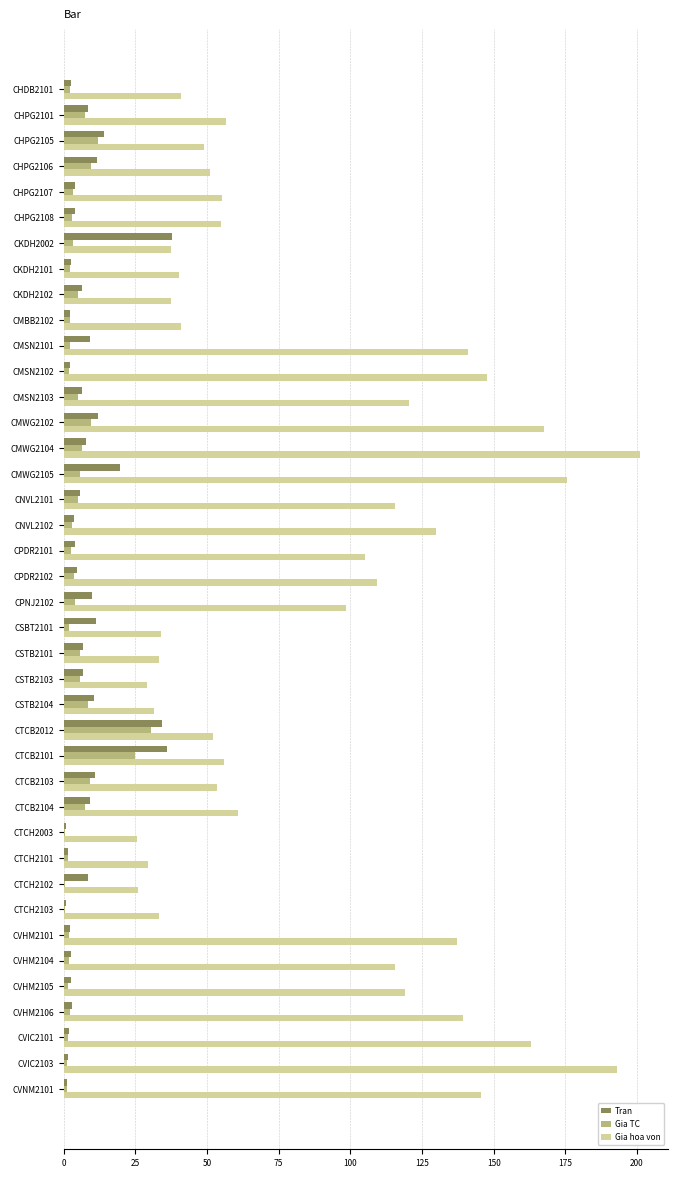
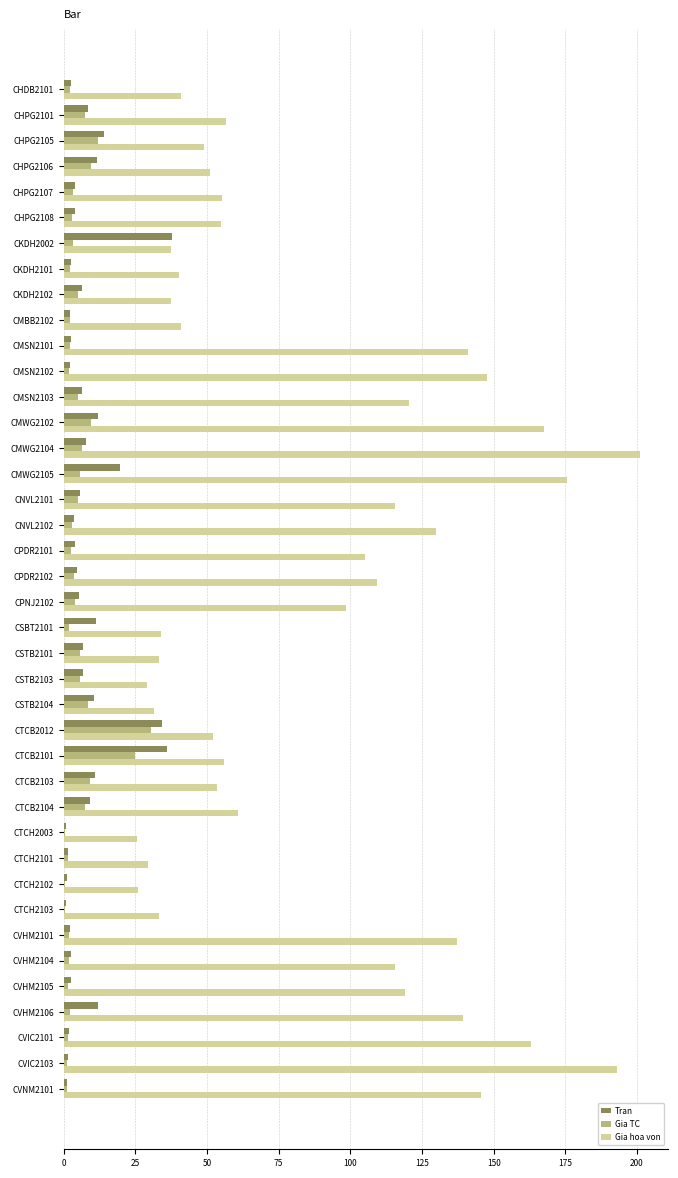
Tran, CMSN2101: 9 -> 3
Tran, CPNJ2102: 10 -> 5
Tran, CTCH2102: 8 -> 1
Tran, CVHM2106: 3 -> 12
